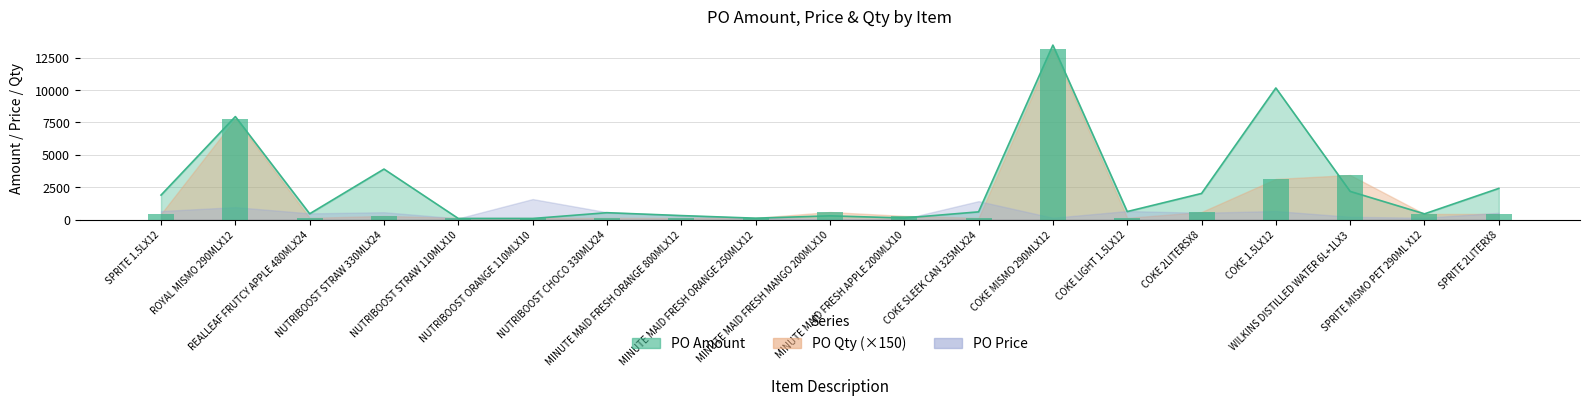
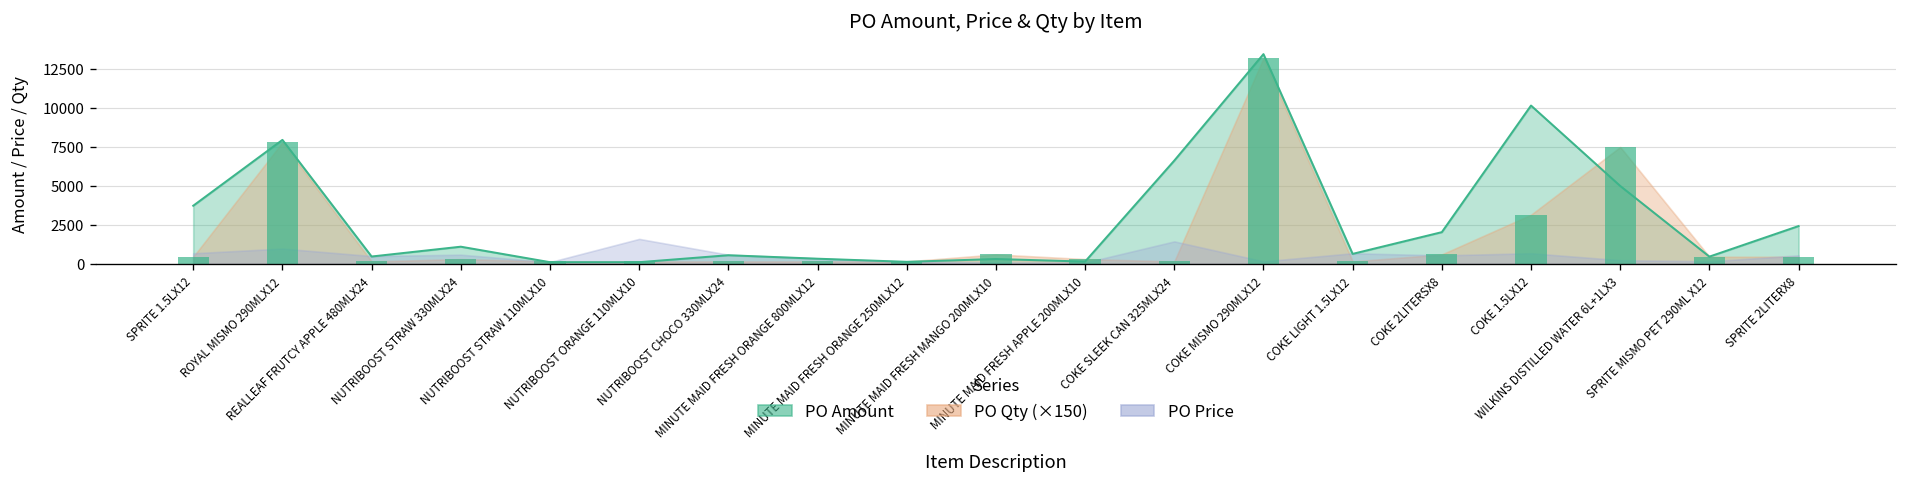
PO Amount, SPRITE 1.5LX12: 1900 -> 3700
PO Amount, NUTRIBOOST STRAW 330MLX24: 3900 -> 1100
PO Amount, COKE SLEEK CAN 325MLX24: 600 -> 6600
PO Amount, WILKINS DISTILLED WATER 6L+1LX3: 2200 -> 5000
PO Qty (×150), WILKINS DISTILLED WATER 6L+1LX3: 3500 -> 7500
